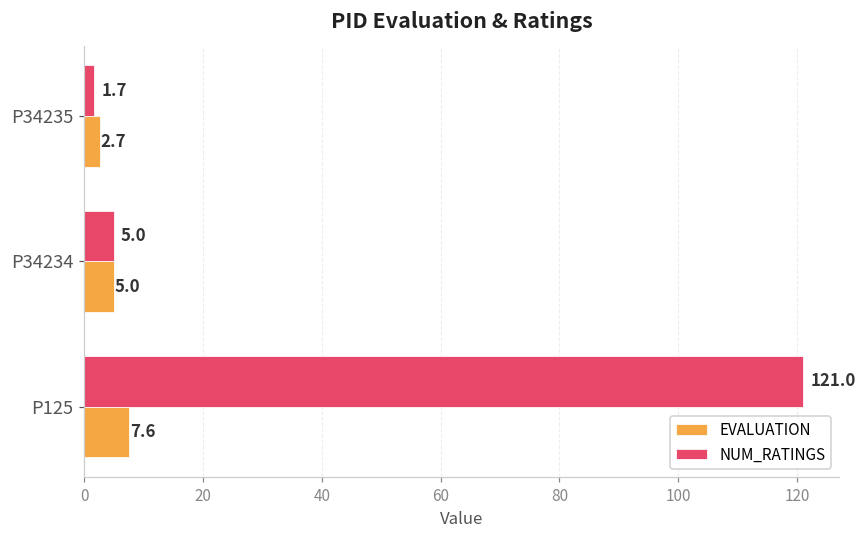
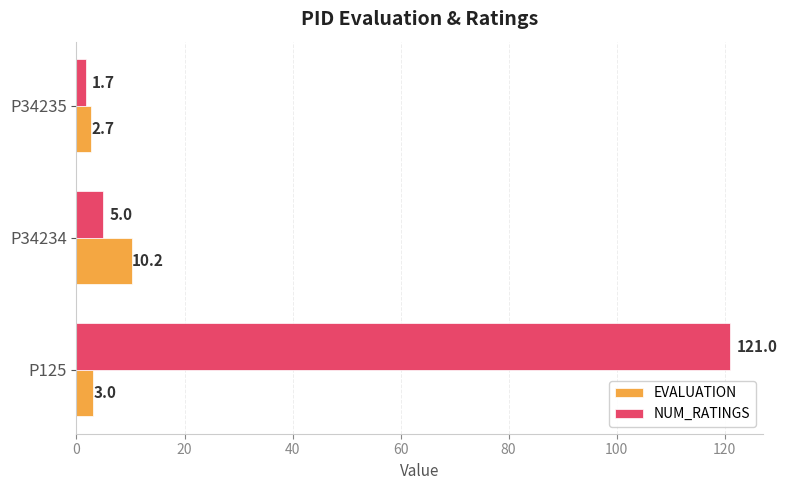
EVALUATION, P34234: 5.0 -> 10.2
EVALUATION, P125: 7.6 -> 3.0
